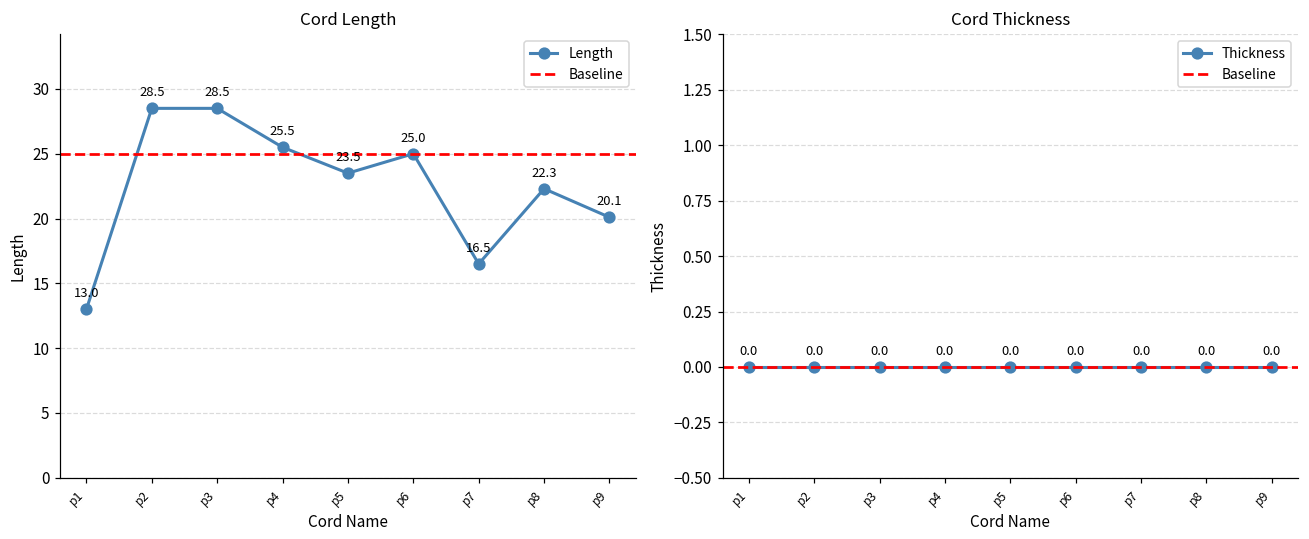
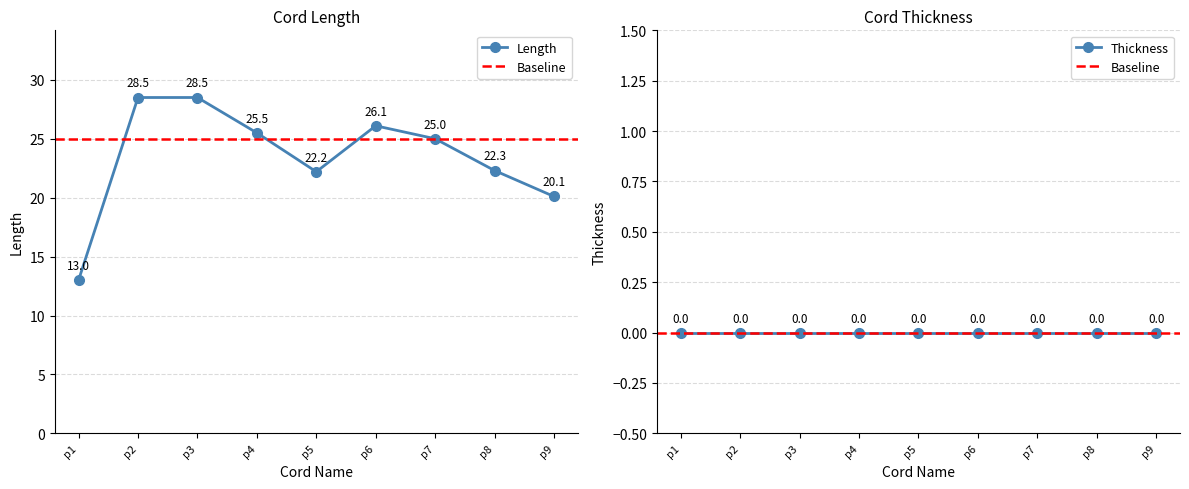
Cord Length, p5: 23.5 -> 22.2
Cord Length, p6: 25.0 -> 26.1
Cord Length, p7: 16.5 -> 25.0
